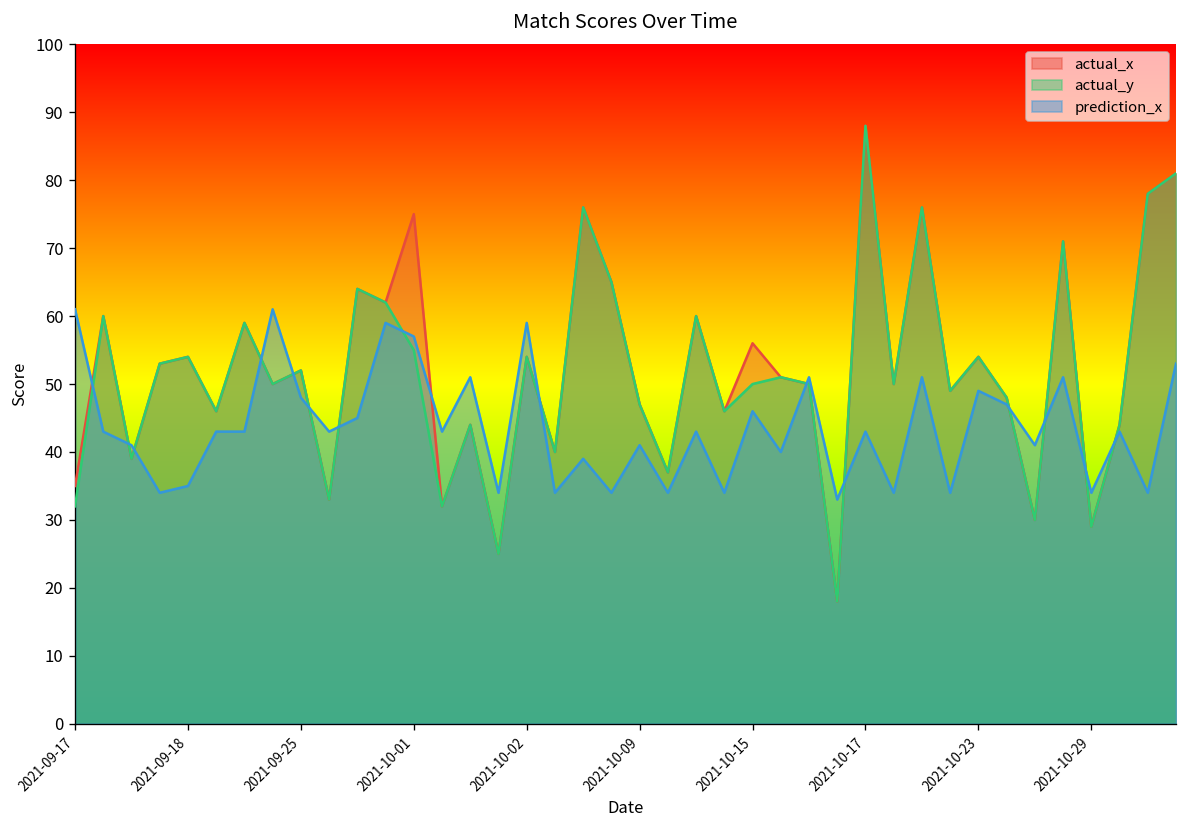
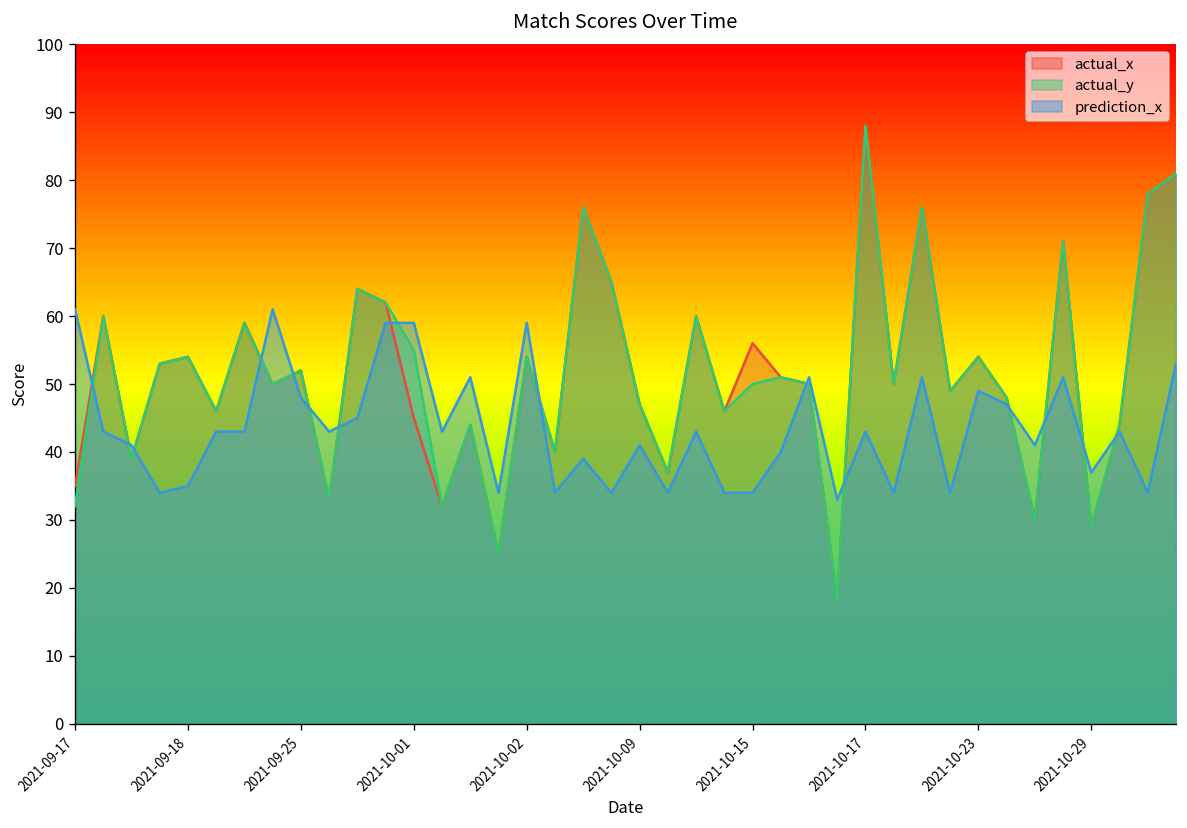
actual_x, 2021-10-01: 75 -> 45
prediction_x, 2021-10-01: 57 -> 59
prediction_x, 2021-10-15: 46 -> 34
prediction_x, 2021-10-29: 34 -> 37
